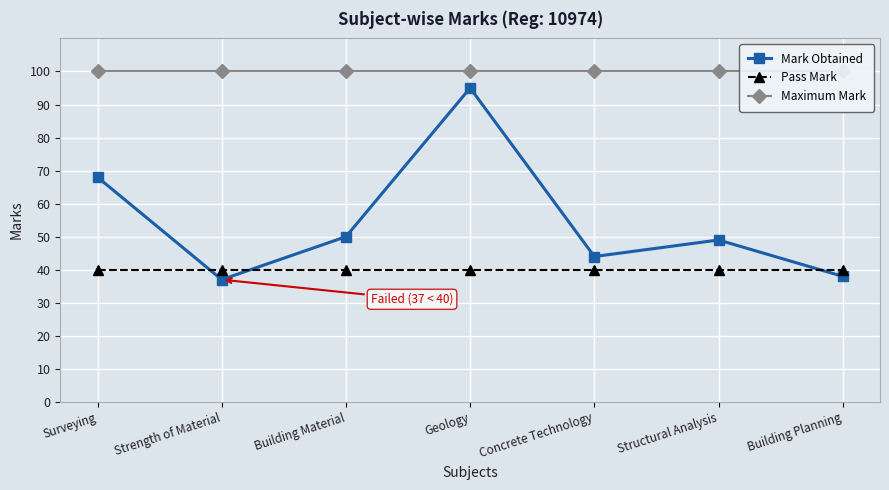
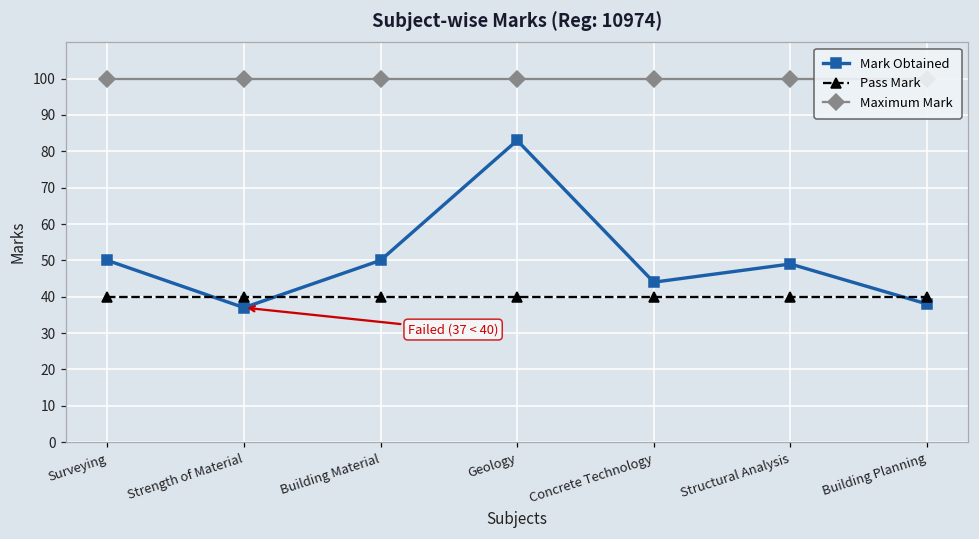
Mark Obtained, Surveying: 68 -> 50
Mark Obtained, Geology: 95 -> 83
